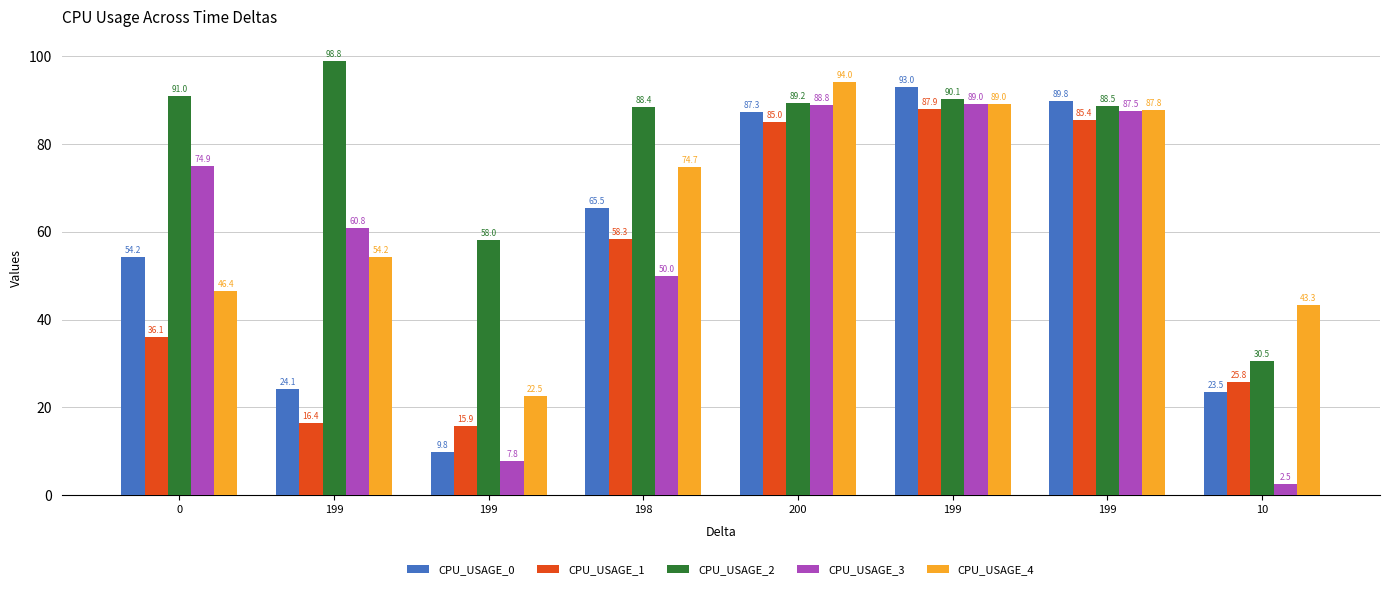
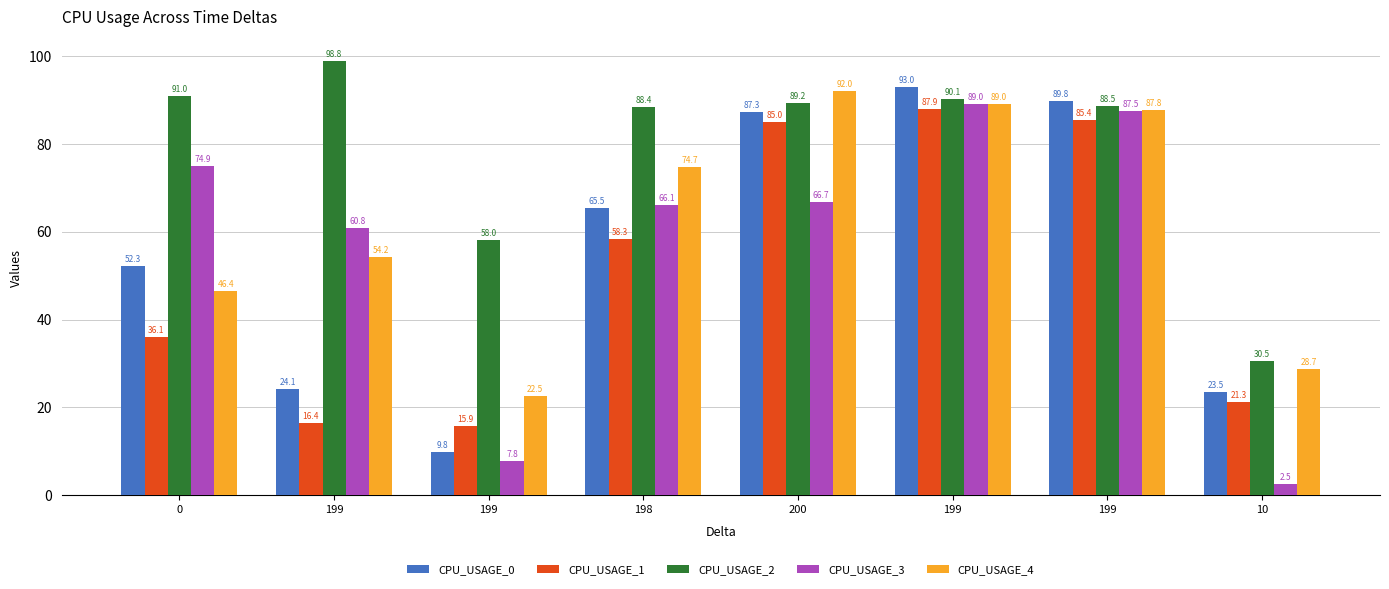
CPU_USAGE_0, 0: 54.2 -> 52.3
CPU_USAGE_3, 198: 50.0 -> 66.1
CPU_USAGE_3, 200: 88.8 -> 66.7
CPU_USAGE_4, 200: 94.0 -> 92.0
CPU_USAGE_1, 10: 25.8 -> 21.3
CPU_USAGE_4, 10: 43.3 -> 28.7
